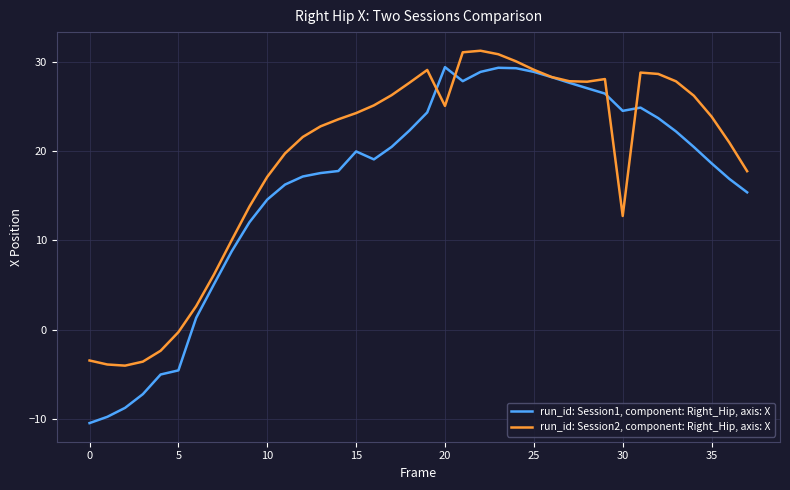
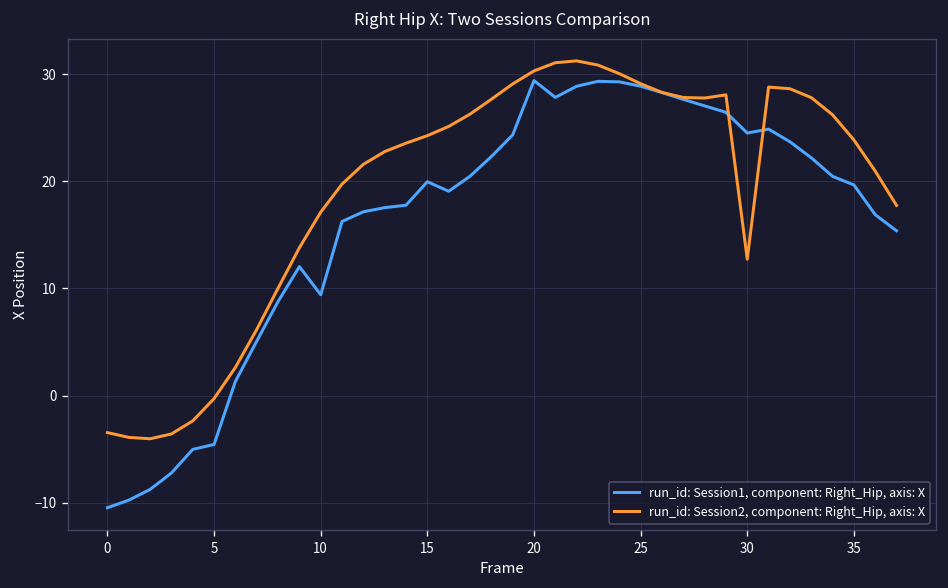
run_id: Session1, component: Right_Hip, axis: X, 10: 15 -> 9
run_id: Session2, component: Right_Hip, axis: X, 20: 25 -> 30
run_id: Session1, component: Right_Hip, axis: X, 35: 19 -> 20
